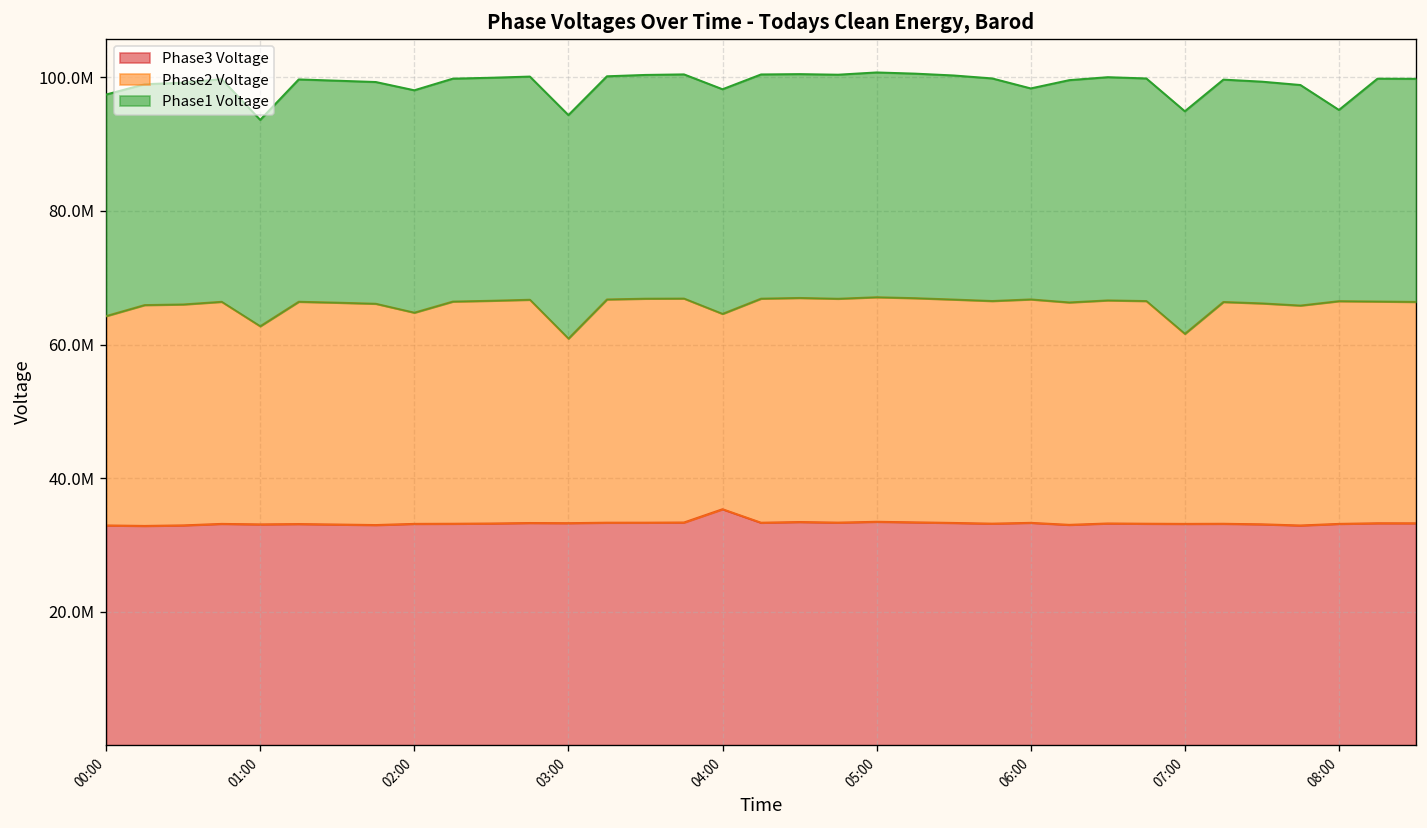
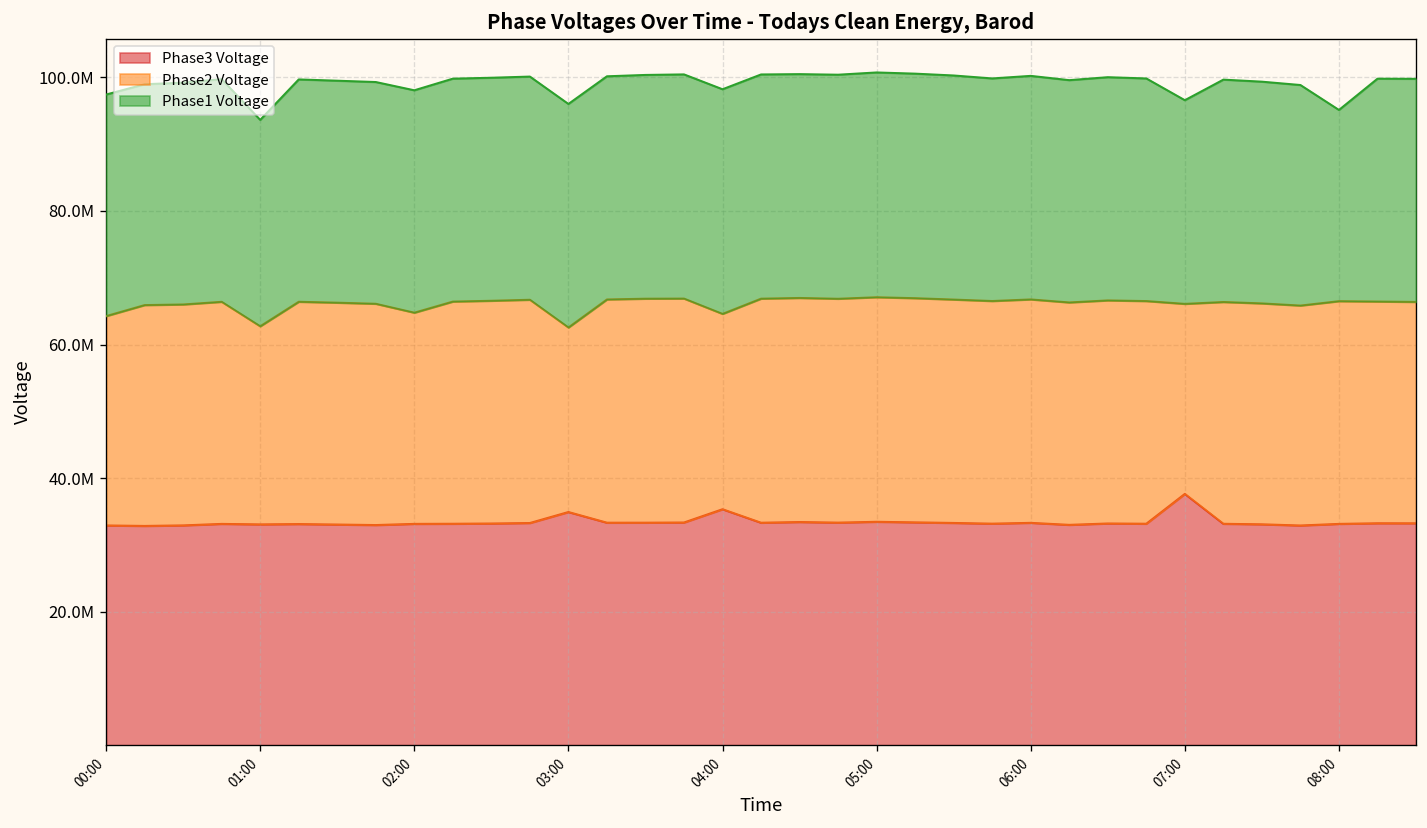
Phase3 Voltage, 03:00: 33000000 -> 35000000
Phase1 Voltage, 06:00: 32000000 -> 33000000
Phase3 Voltage, 07:00: 33000000 -> 38000000
Phase1 Voltage, 07:00: 33000000 -> 30000000
